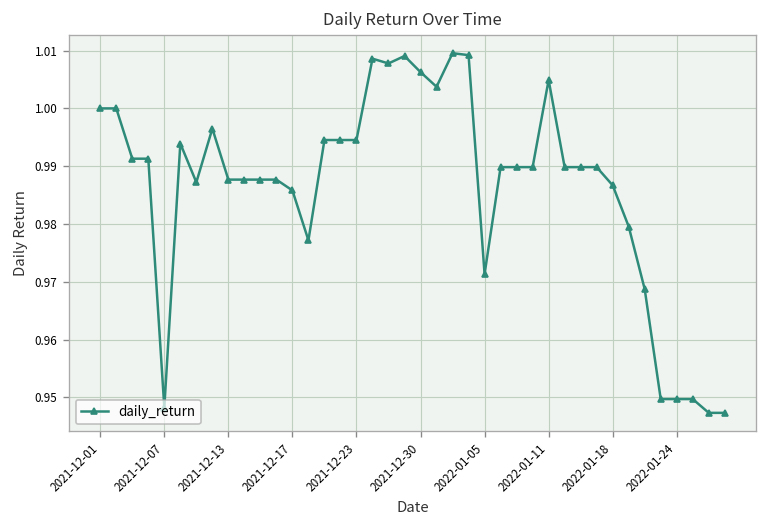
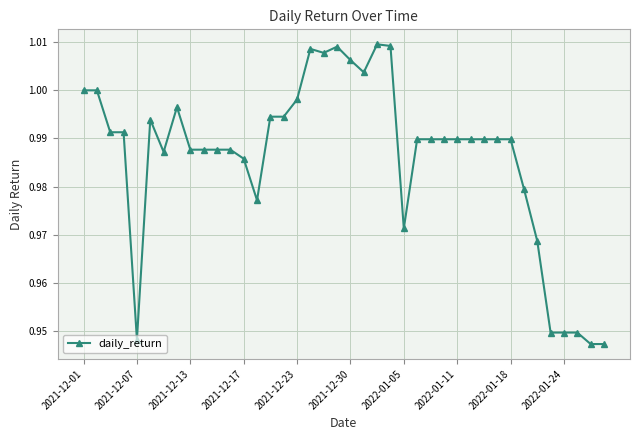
2021-12-23: 0.995 -> 0.998
2022-01-11: 1.005 -> 0.990
2022-01-18: 0.987 -> 0.990
